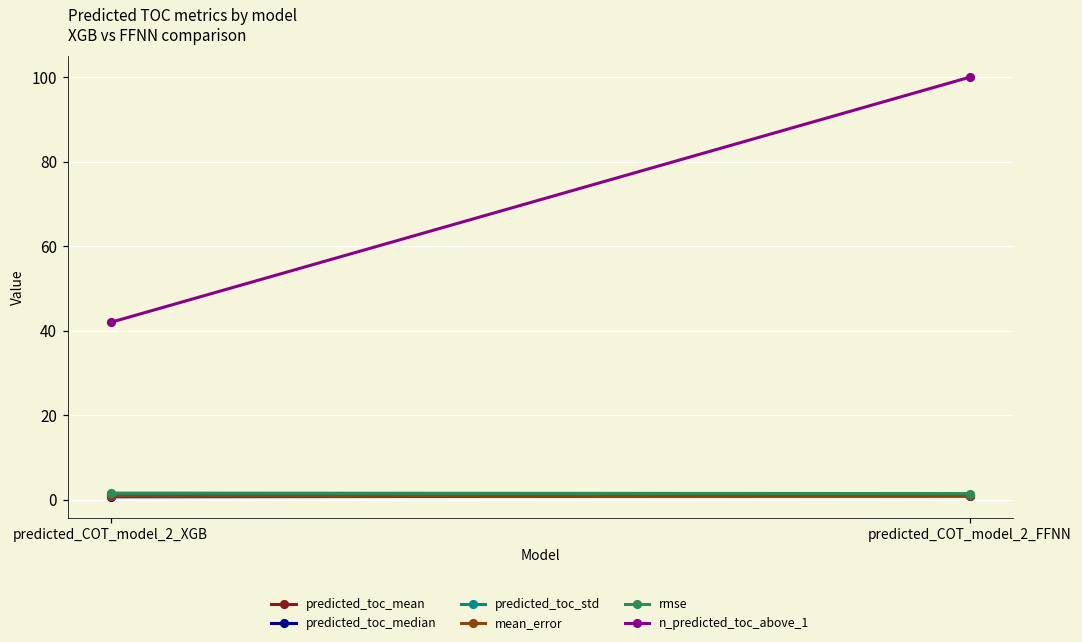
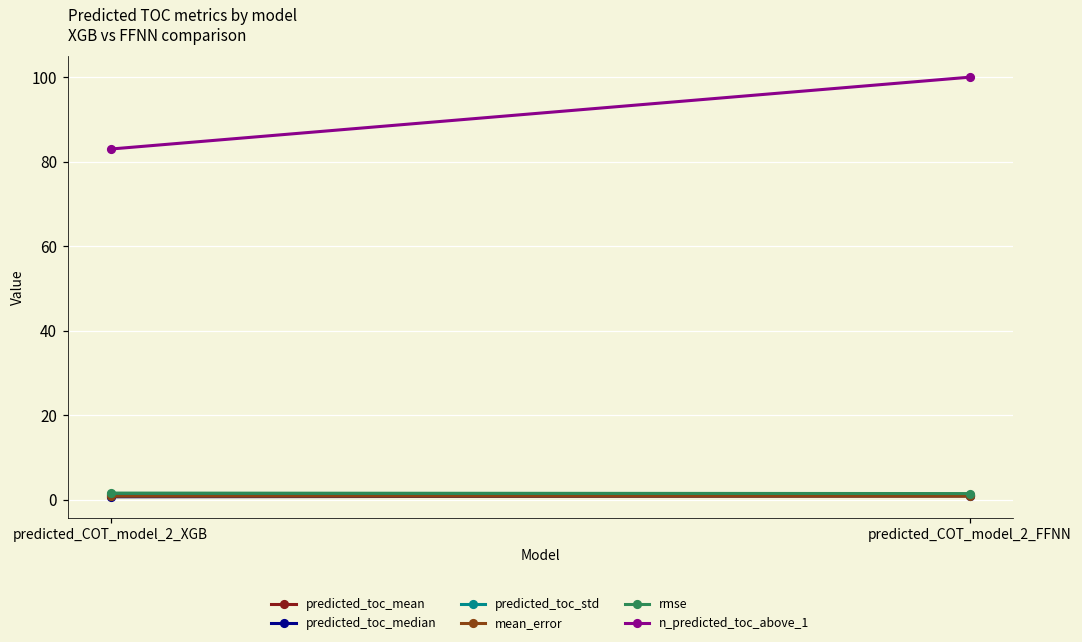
n_predicted_toc_above_1, predicted_COT_model_2_XGB: 42 -> 83
